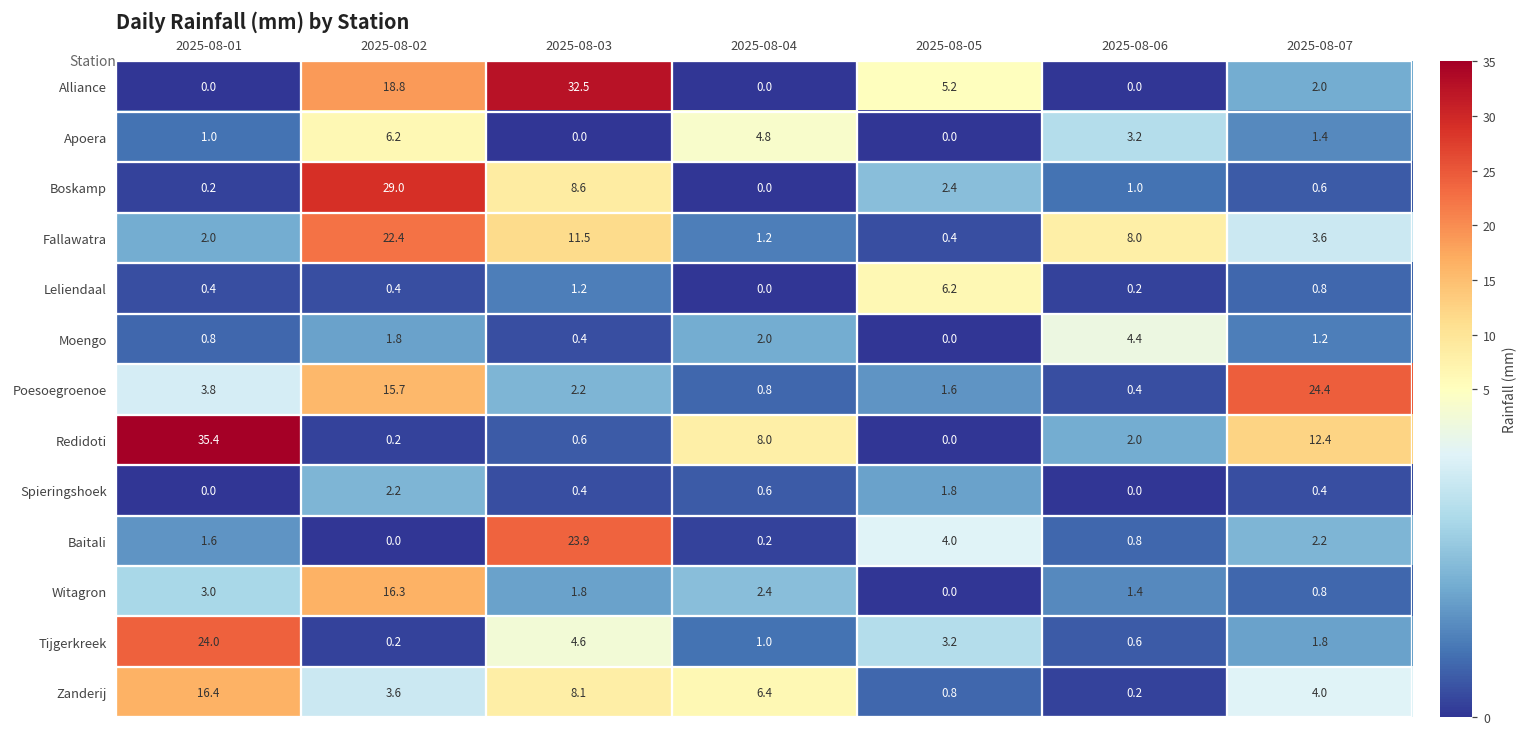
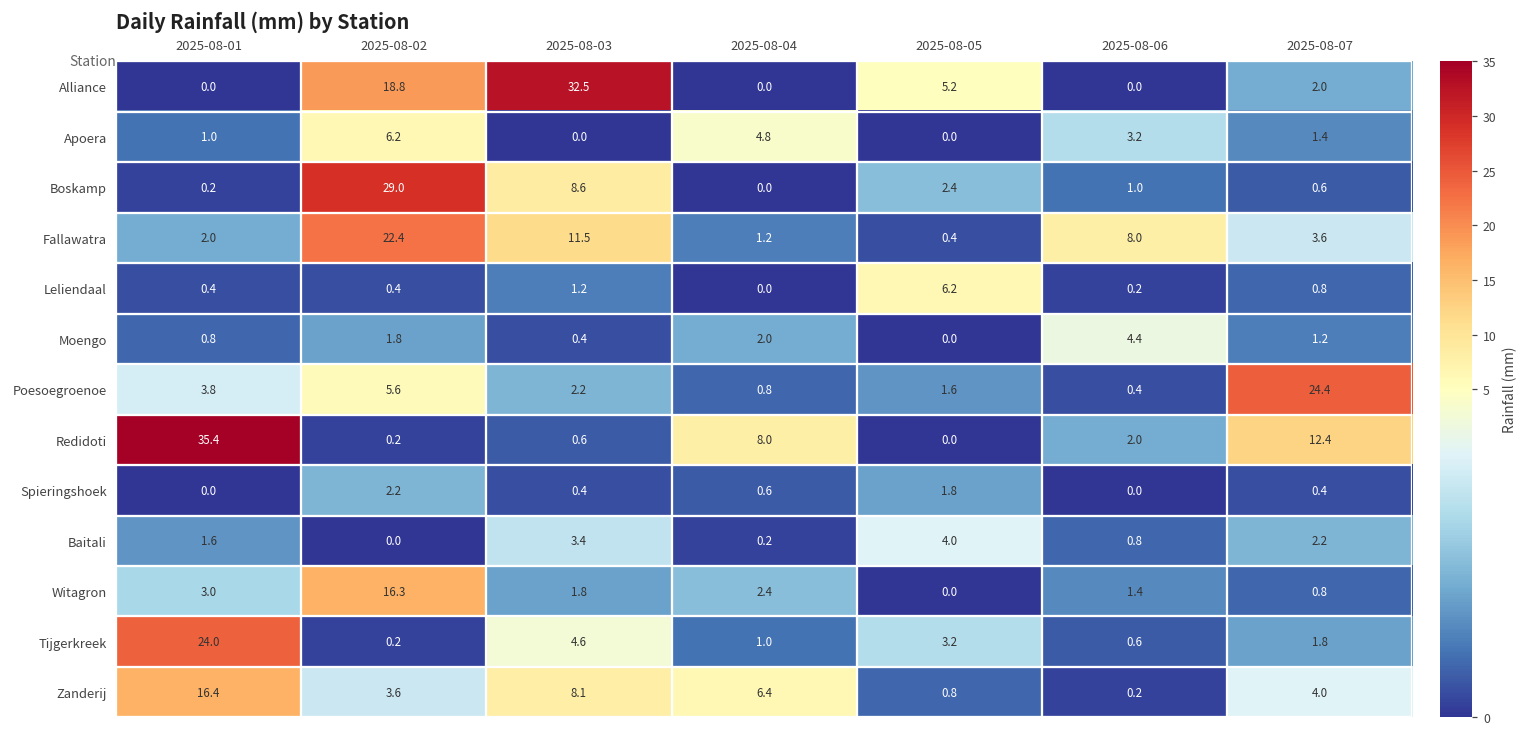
Poesoegroenoe, 2025-08-02: 15.7 -> 5.6
Baitali, 2025-08-03: 23.9 -> 3.4
